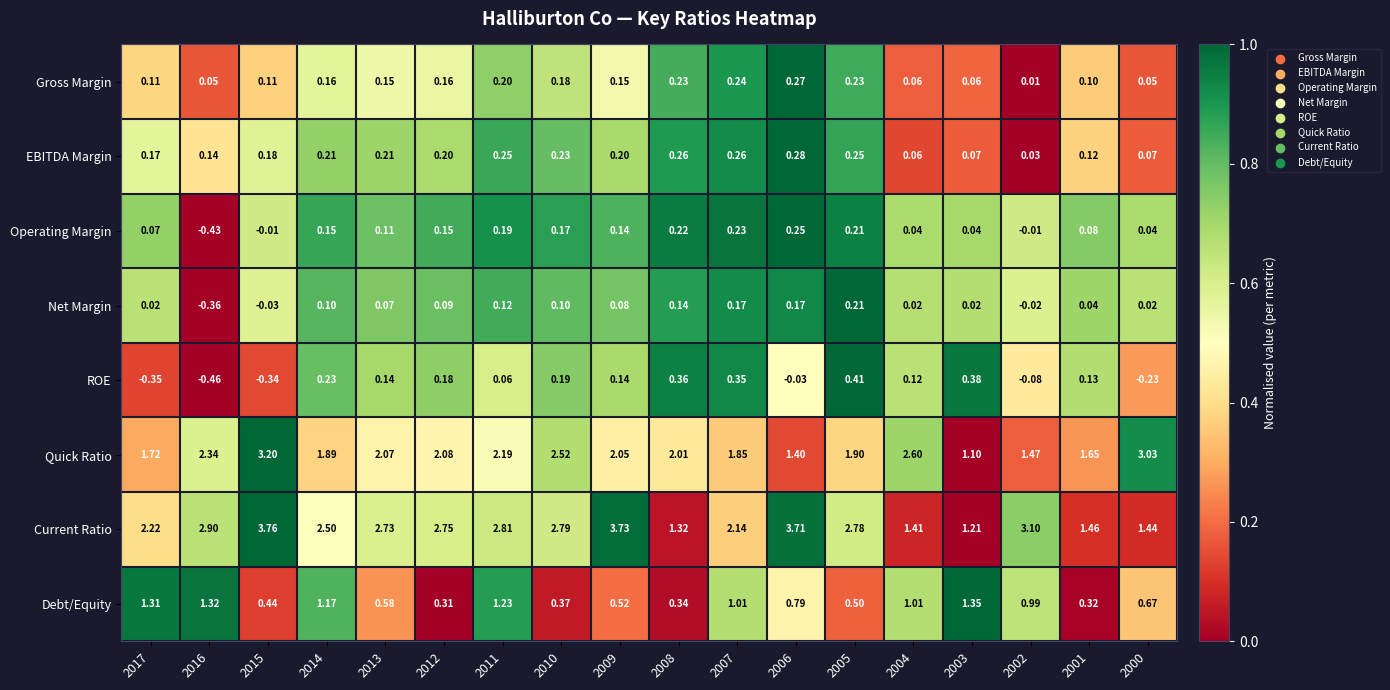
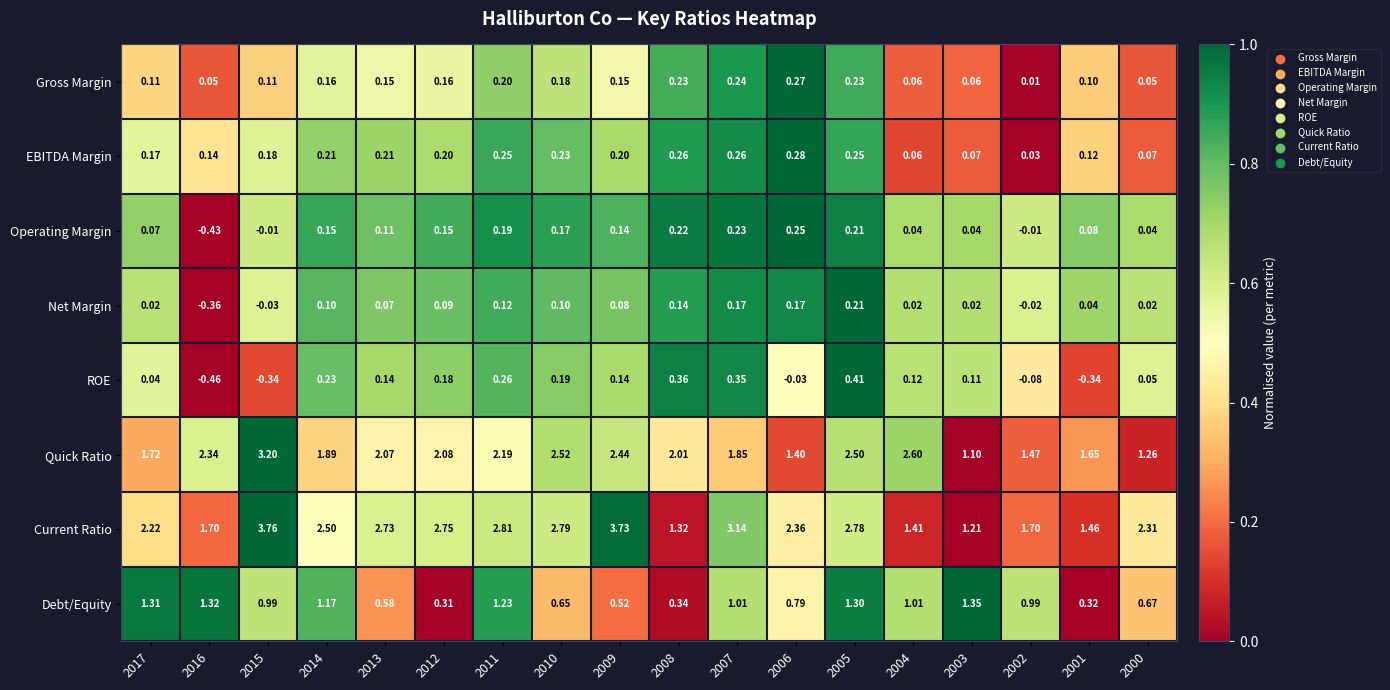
ROE, 2017: -0.35 -> 0.04
ROE, 2011: 0.06 -> 0.26
ROE, 2003: 0.38 -> 0.11
ROE, 2001: 0.13 -> -0.34
ROE, 2000: -0.23 -> 0.05
Quick Ratio, 2009: 2.05 -> 2.44
Quick Ratio, 2005: 1.90 -> 2.50
Quick Ratio, 2000: 3.03 -> 1.26
Current Ratio, 2016: 2.90 -> 1.70
Current Ratio, 2007: 2.14 -> 3.14
Current Ratio, 2006: 3.71 -> 2.36
Current Ratio, 2002: 3.10 -> 1.70
Current Ratio, 2000: 1.44 -> 2.31
Debt/Equity, 2015: 0.44 -> 0.99
Debt/Equity, 2010: 0.37 -> 0.65
Debt/Equity, 2005: 0.50 -> 1.30
